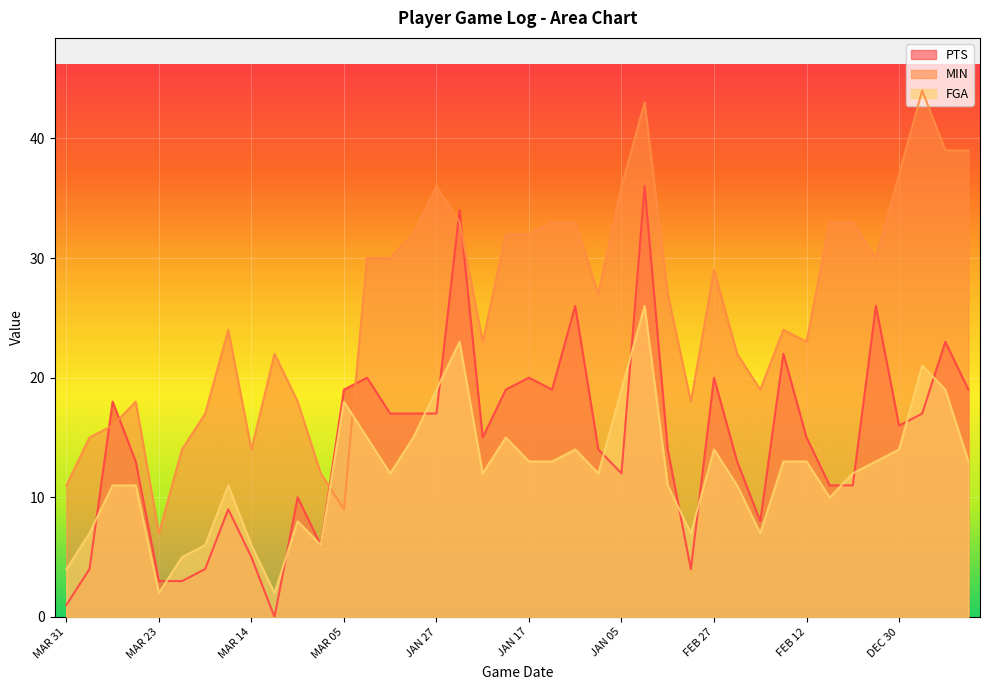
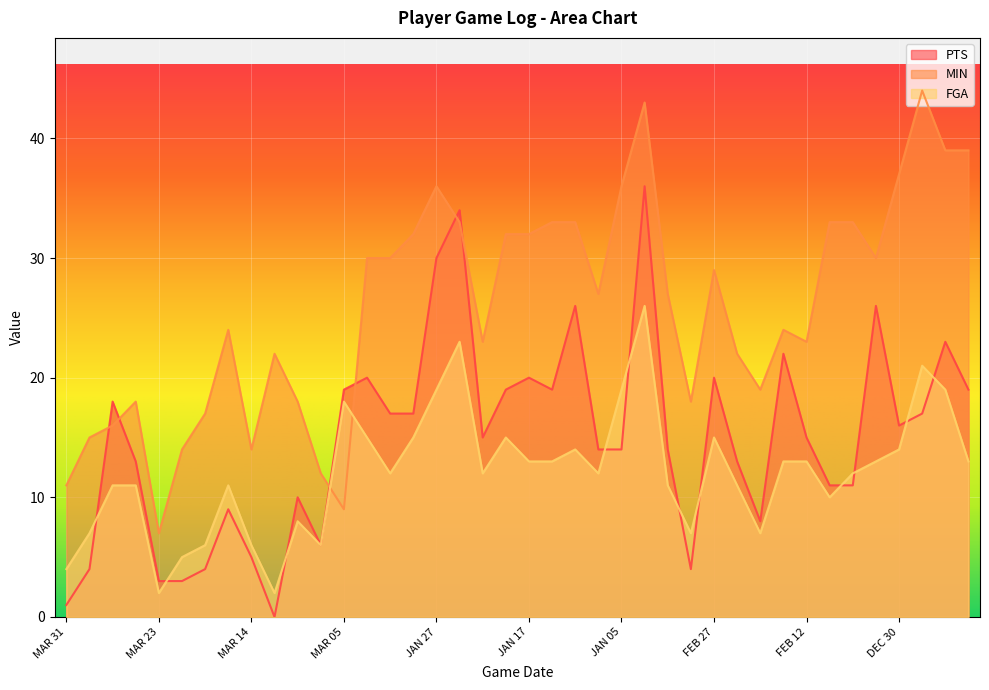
PTS, JAN 27: 17 -> 30
PTS, JAN 05: 12 -> 14
FGA, FEB 27: 14 -> 15
